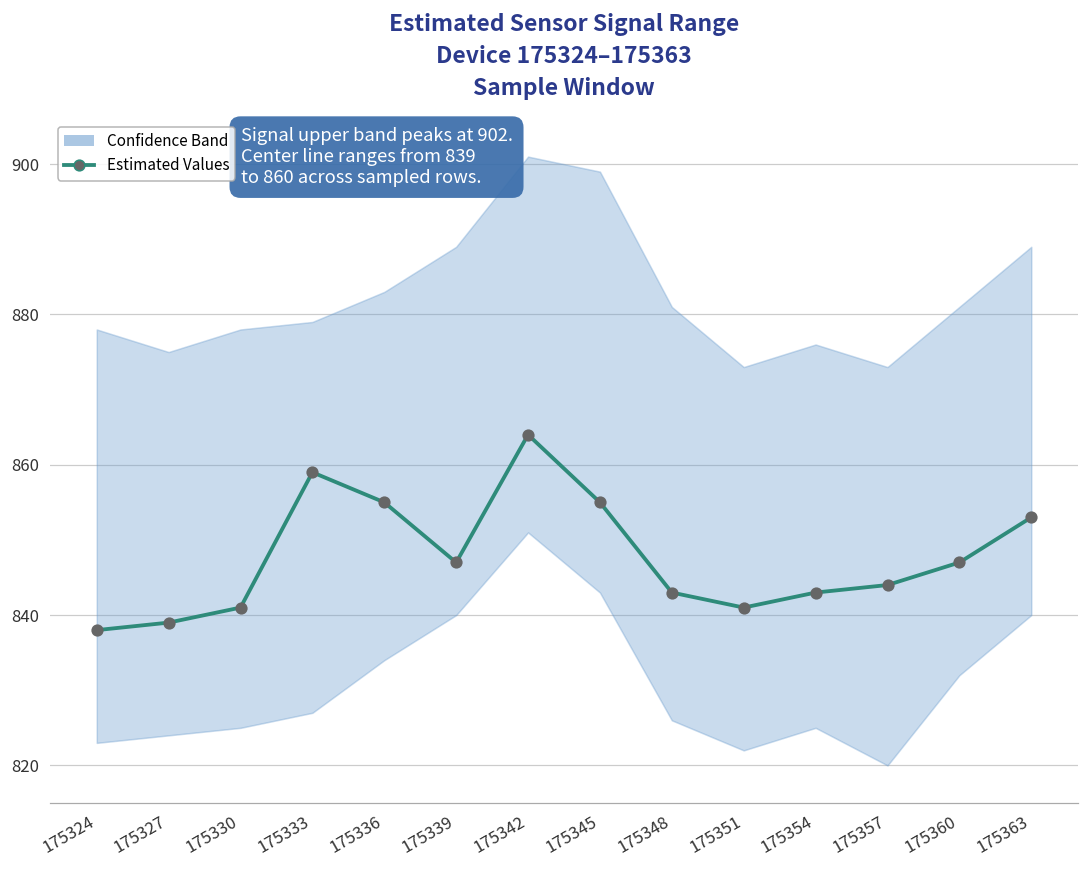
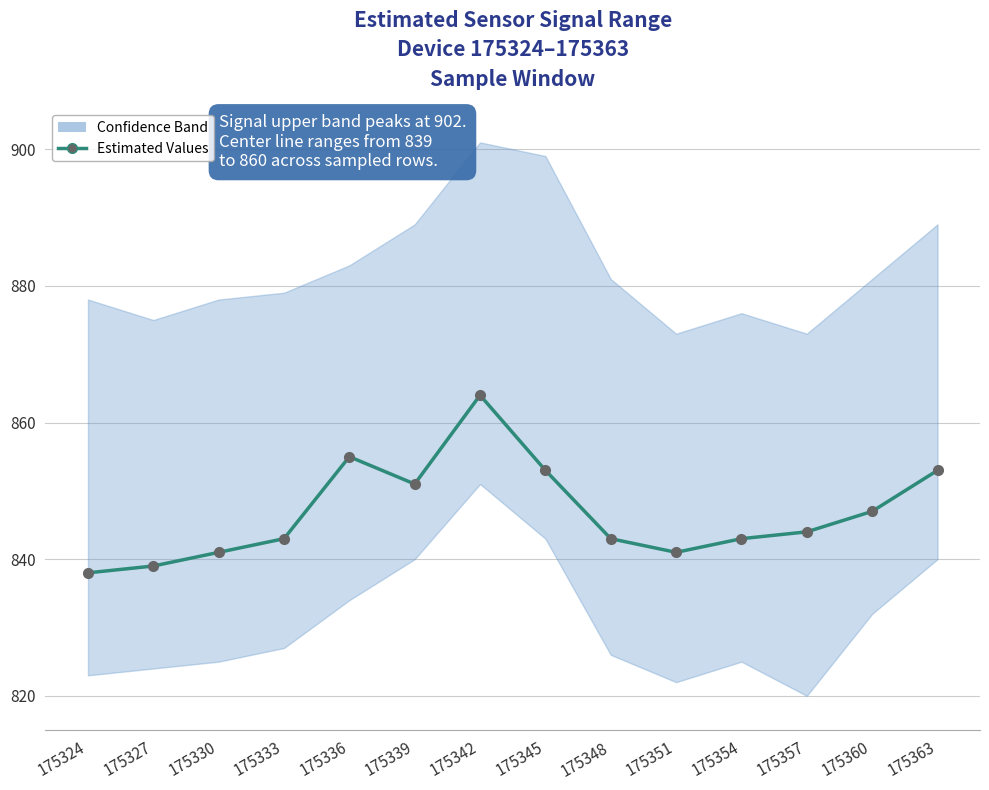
Estimated Values, 175333: 859 -> 843
Estimated Values, 175339: 847 -> 851
Estimated Values, 175345: 855 -> 853
